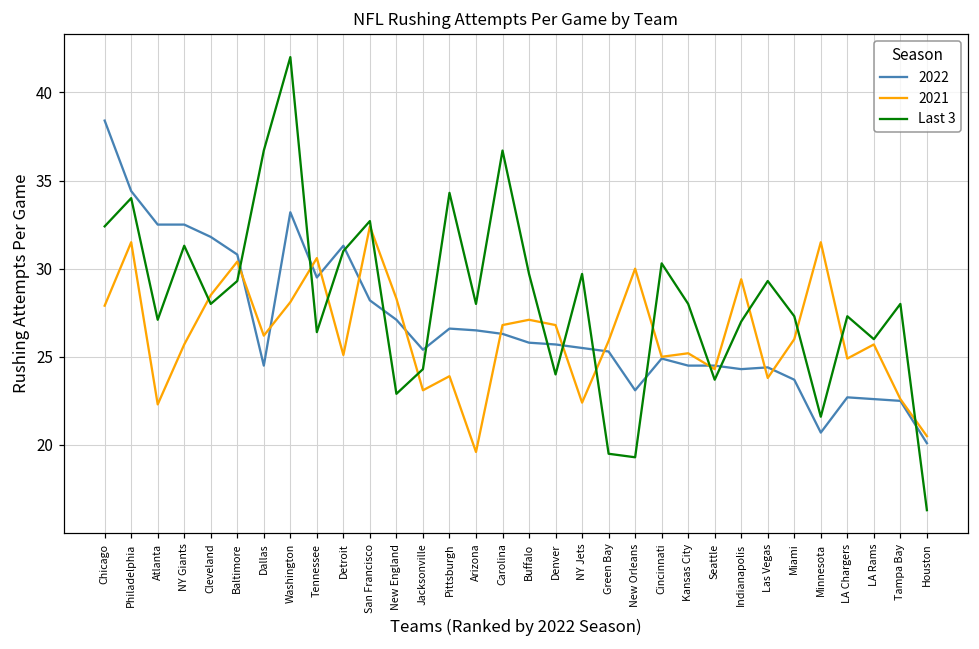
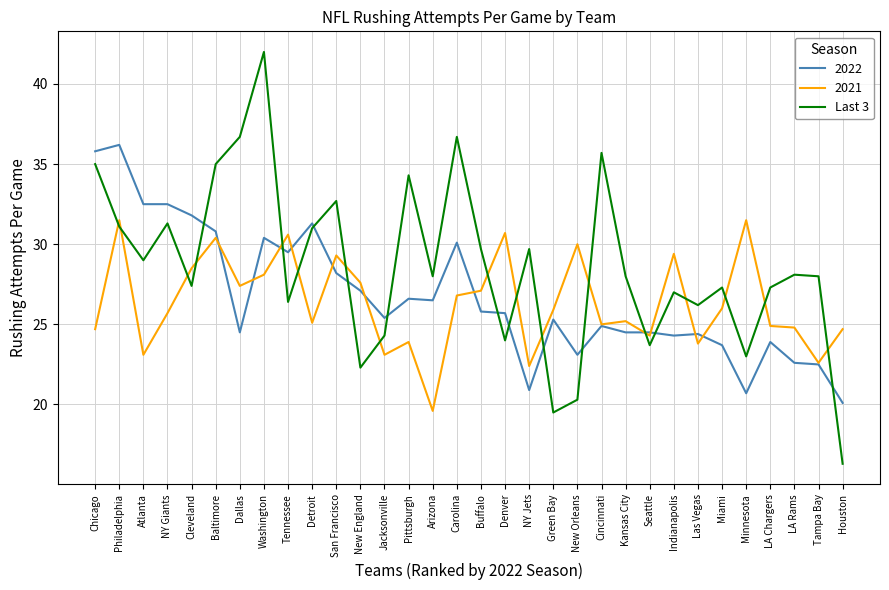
2022, Chicago: 38.4 -> 35.8
2021, Chicago: 27.9 -> 24.7
Last 3, Chicago: 32.4 -> 35.0
2022, Philadelphia: 34.4 -> 36.2
Last 3, Philadelphia: 34.0 -> 31.1
2021, Atlanta: 22.3 -> 23.1
Last 3, Atlanta: 27.1 -> 29.0
Last 3, Cleveland: 28.0 -> 27.4
Last 3, Baltimore: 29.3 -> 35.0
2021, Dallas: 26.2 -> 27.4
2022, Washington: 33.2 -> 30.4
2021, San Francisco: 32.4 -> 29.3
2021, New England: 28.3 -> 27.6
Last 3, New England: 22.9 -> 22.3
2022, Carolina: 26.3 -> 30.1
2021, Denver: 26.8 -> 30.7
2022, NY Jets: 25.5 -> 20.9
Last 3, New Orleans: 19.3 -> 20.3
Last 3, Cincinnati: 30.3 -> 35.7
Last 3, Las Vegas: 29.3 -> 26.2
Last 3, Minnesota: 21.6 -> 23.0
2022, LA Chargers: 22.7 -> 23.9
2021, LA Rams: 25.7 -> 24.8
Last 3, LA Rams: 26.0 -> 28.1
2021, Houston: 20.5 -> 24.7
